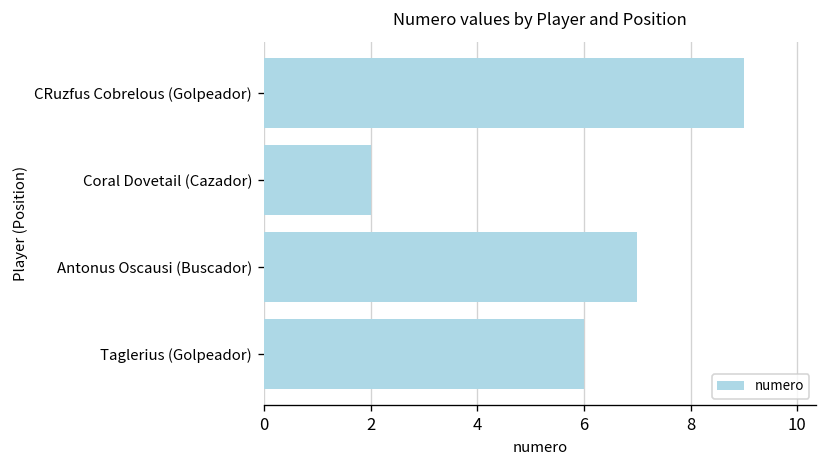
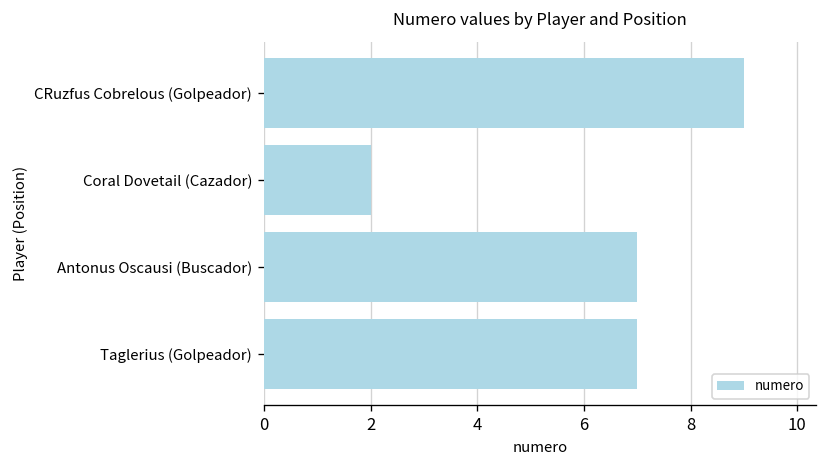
Taglerius (Golpeador): 6 -> 7
